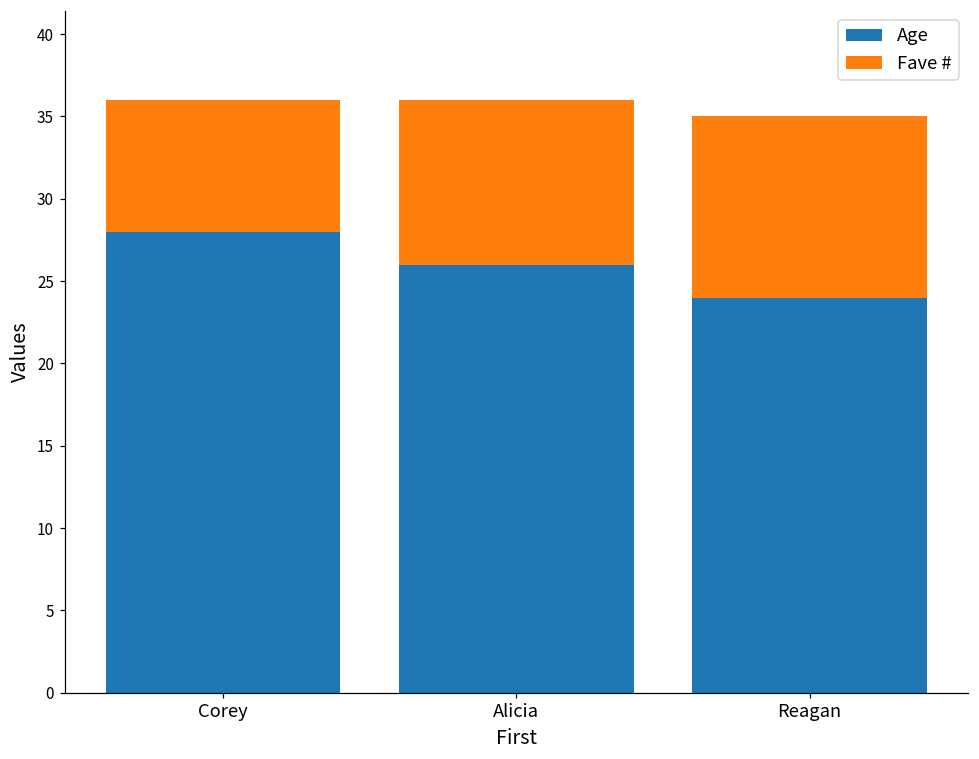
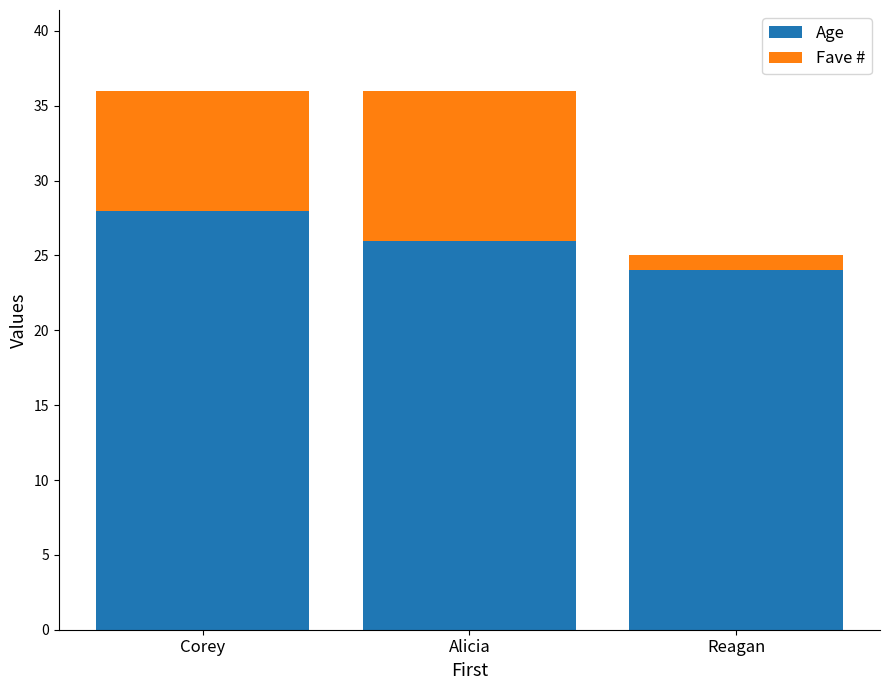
Fave #, Reagan: 11 -> 1
